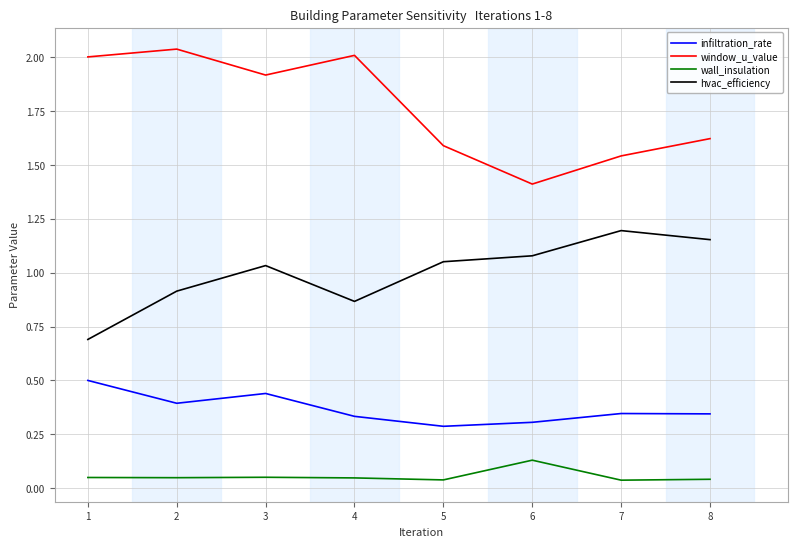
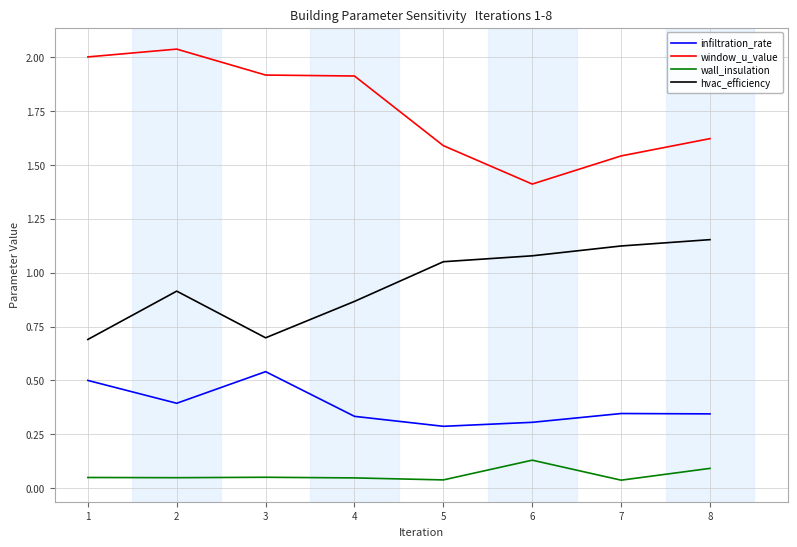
infiltration_rate, 3: 0.44 -> 0.54
hvac_efficiency, 3: 1.03 -> 0.70
window_u_value, 4: 2.01 -> 1.91
hvac_efficiency, 7: 1.19 -> 1.12
wall_insulation, 8: 0.04 -> 0.09
